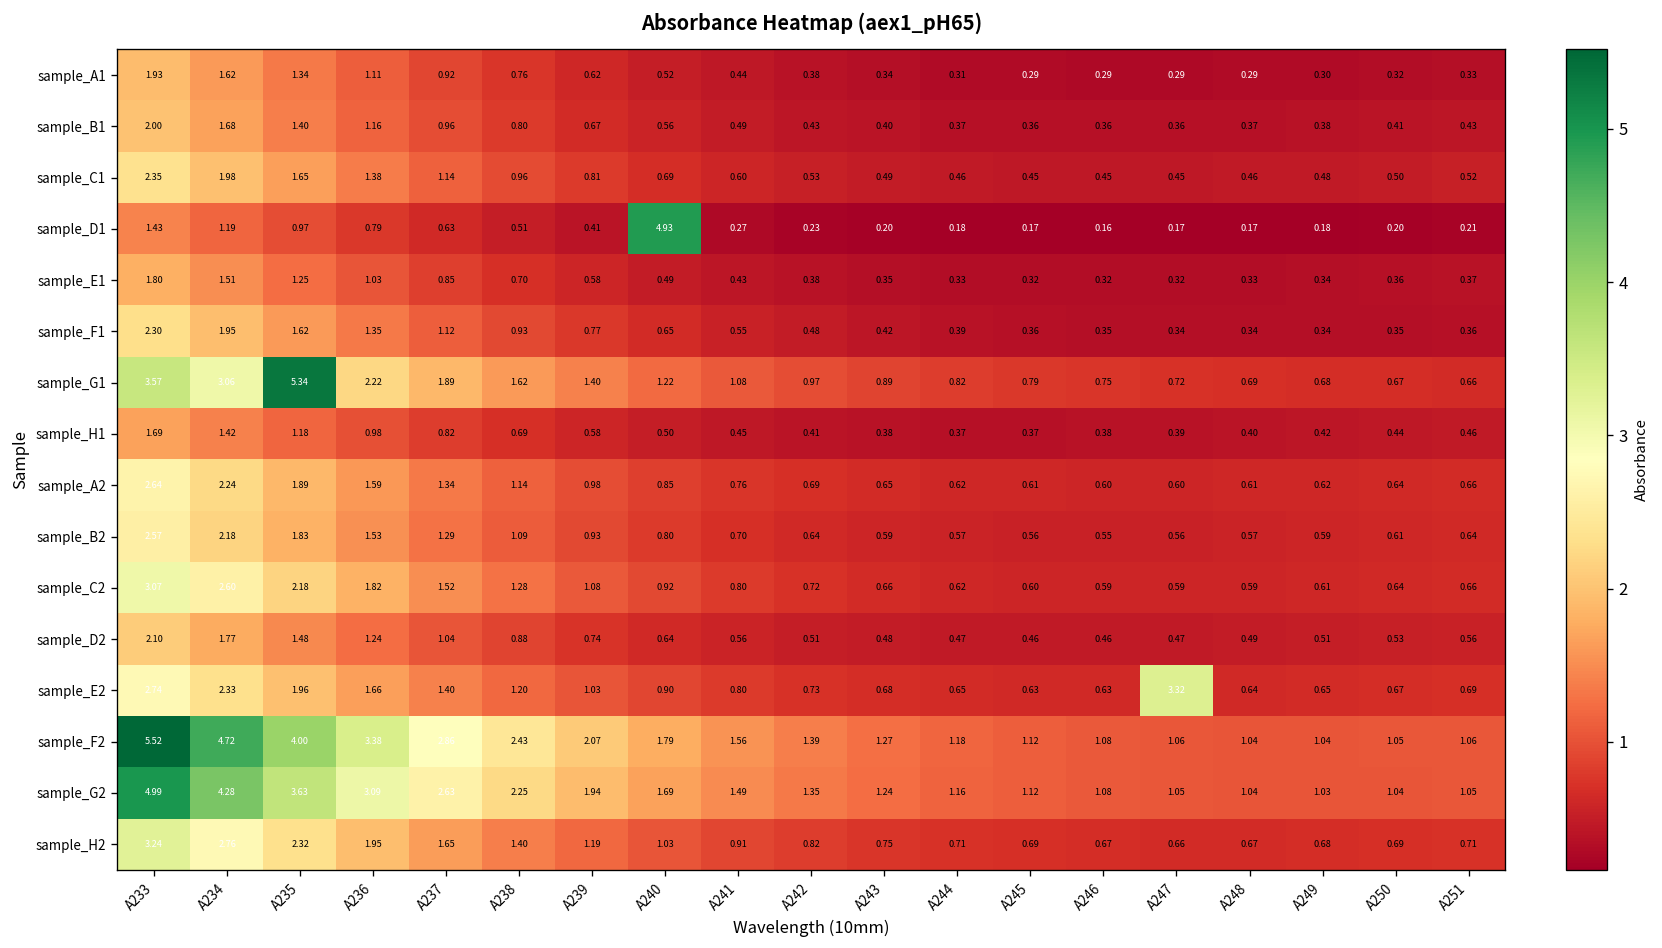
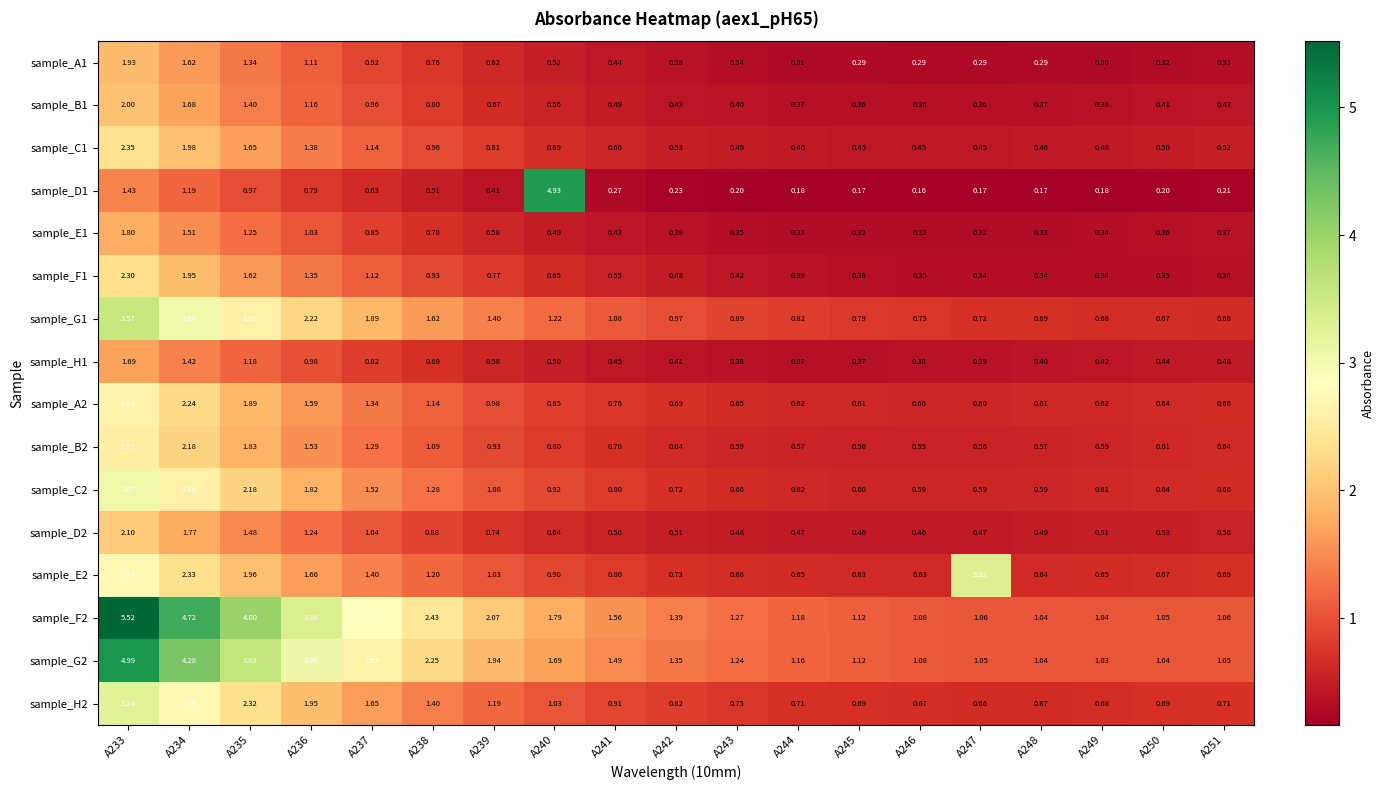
sample_G1, A235: 5.34 -> 2.60
